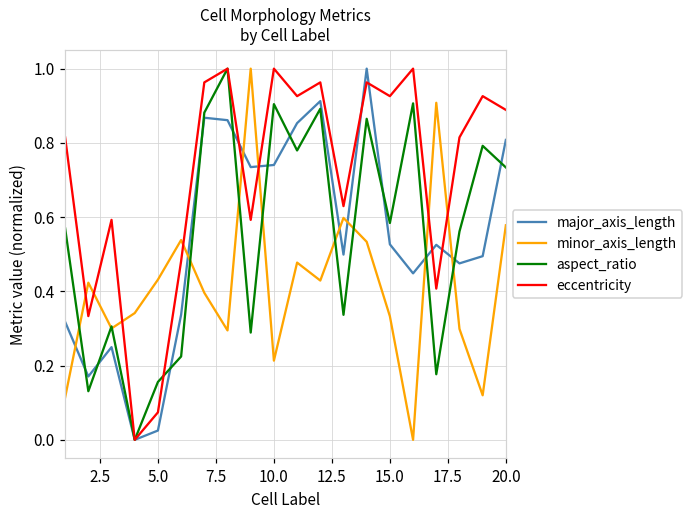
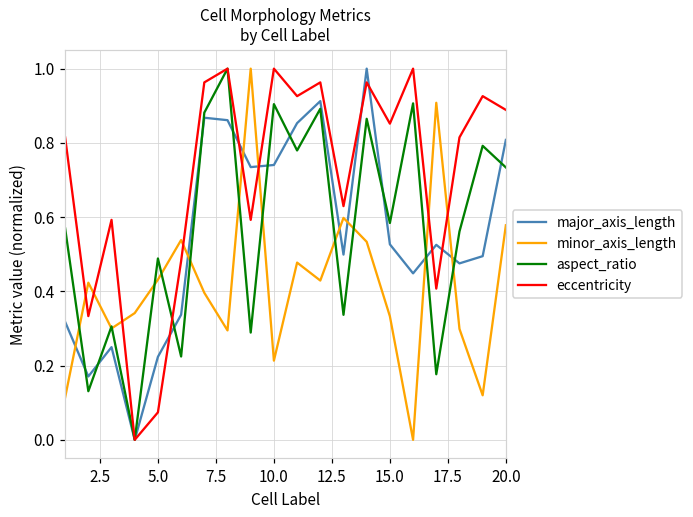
major_axis_length, 5.0: 0.03 -> 0.22
aspect_ratio, 5.0: 0.16 -> 0.49
eccentricity, 15.0: 0.93 -> 0.85
